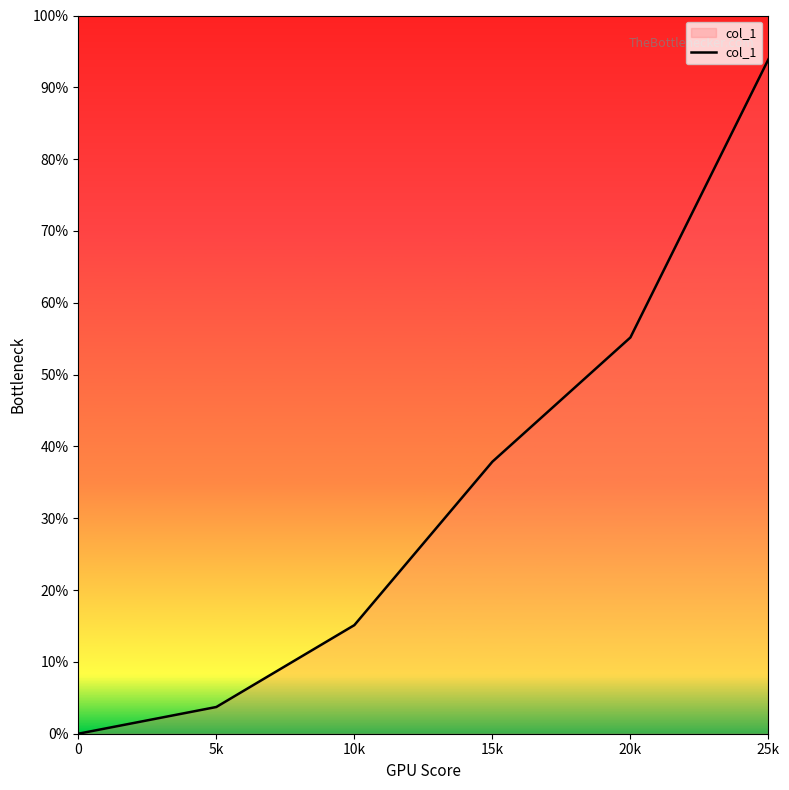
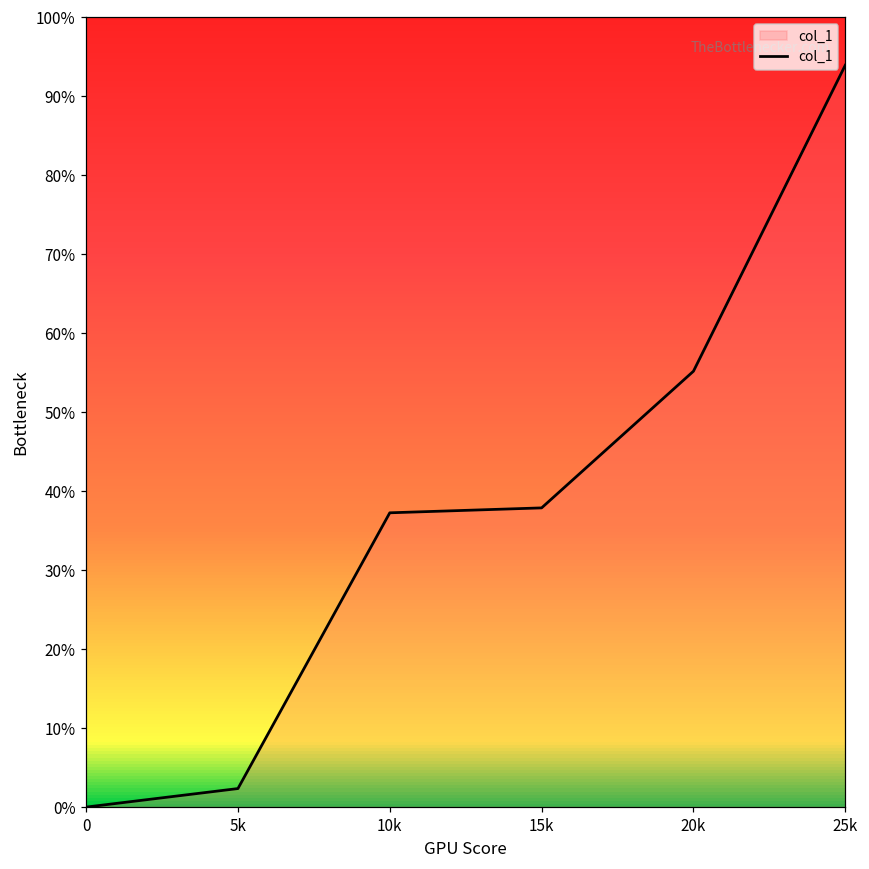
5k: 4% -> 2%
10k: 15% -> 37%
